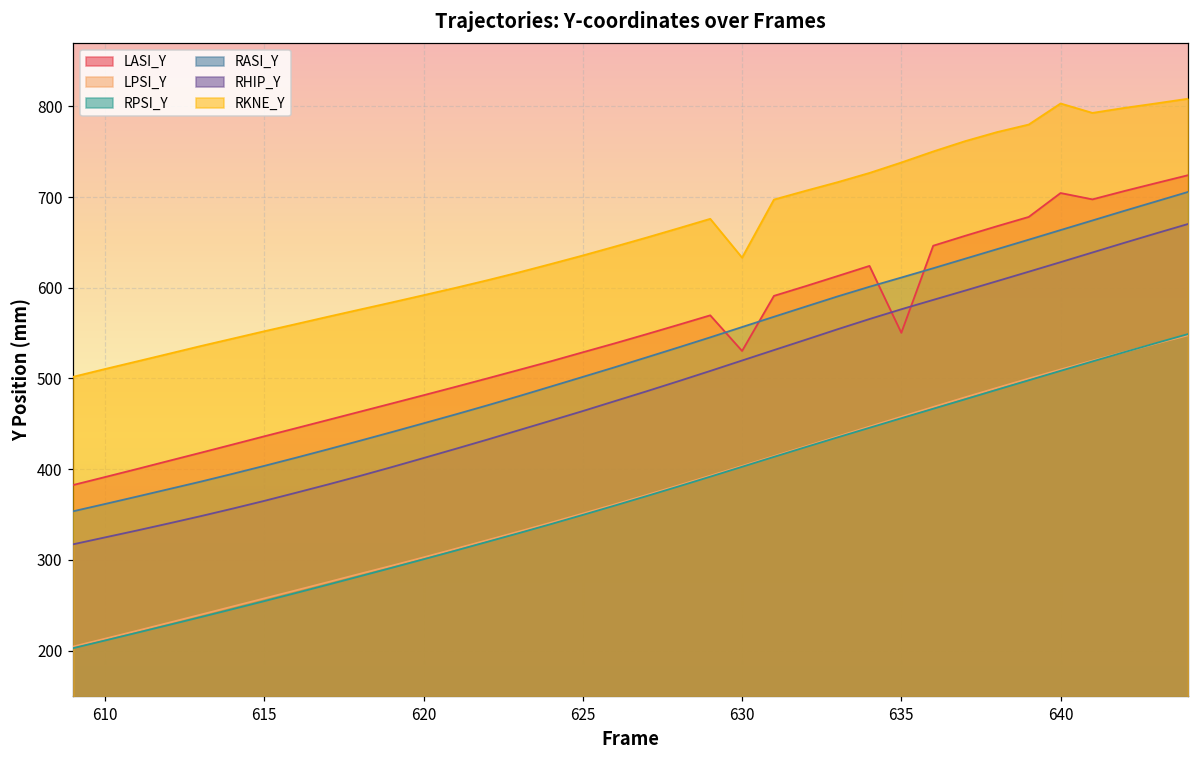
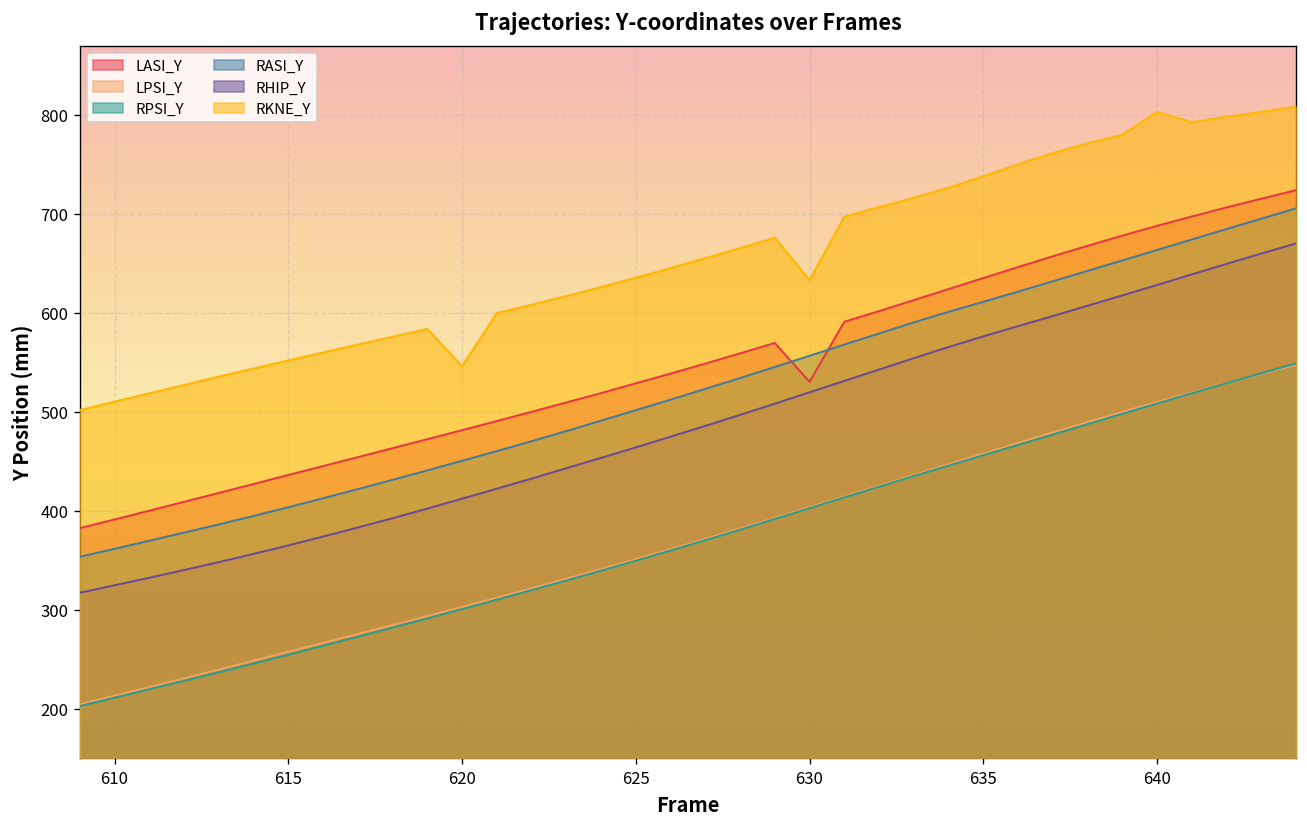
RKNE_Y, 620: 590 -> 550
LASI_Y, 635: 550 -> 640
LASI_Y, 640: 700 -> 690
